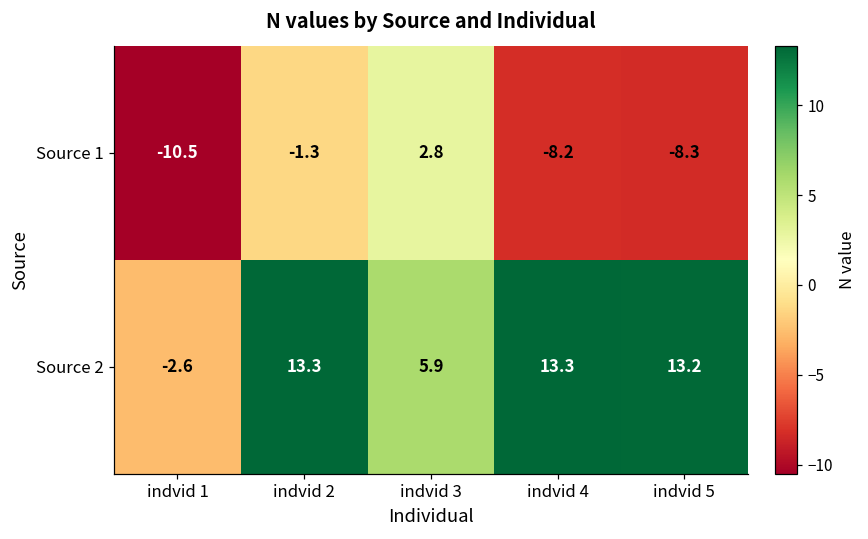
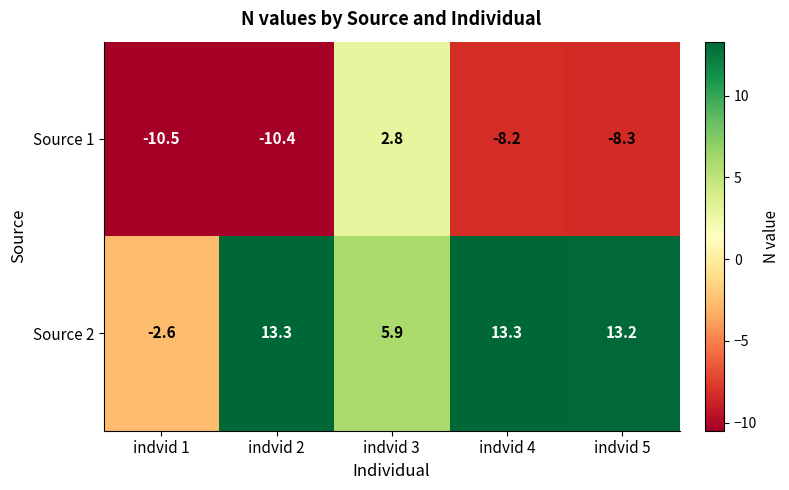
Source 1, indvid 2: -1.3 -> -10.4
